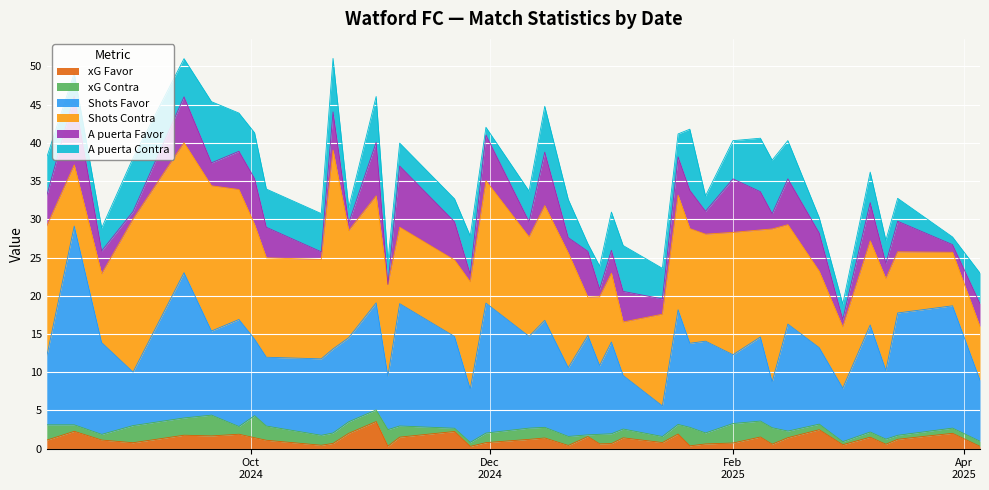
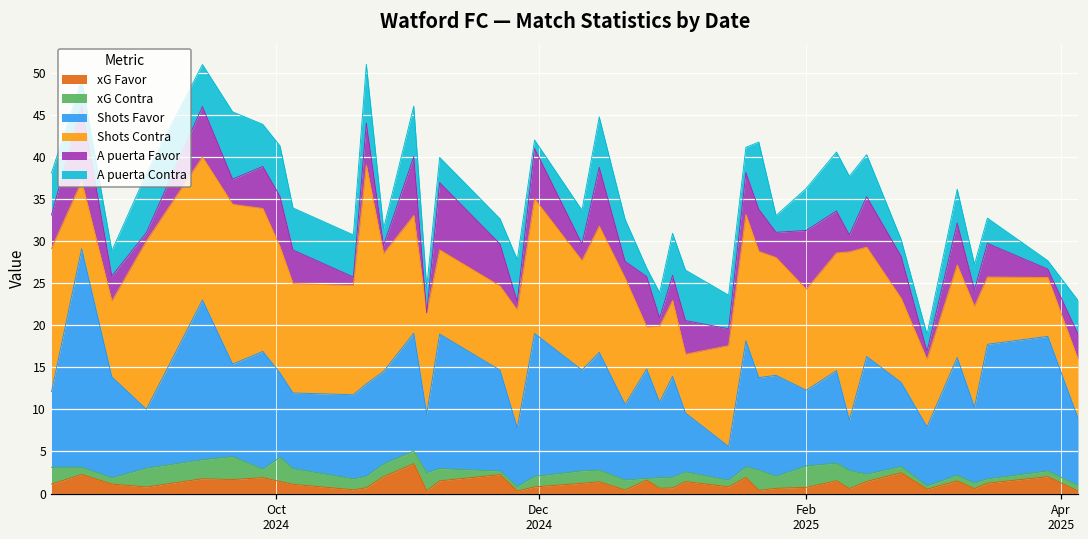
Shots Contra, Feb 2025: 16 -> 12
